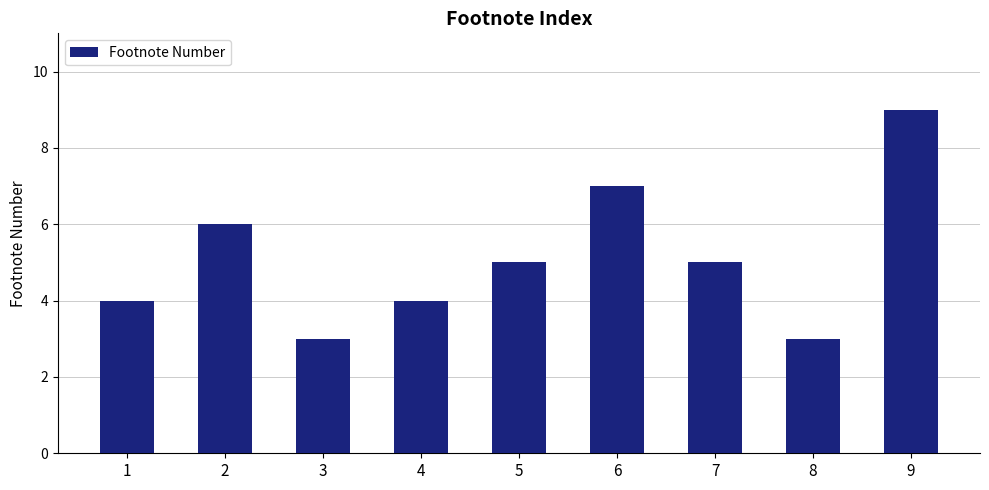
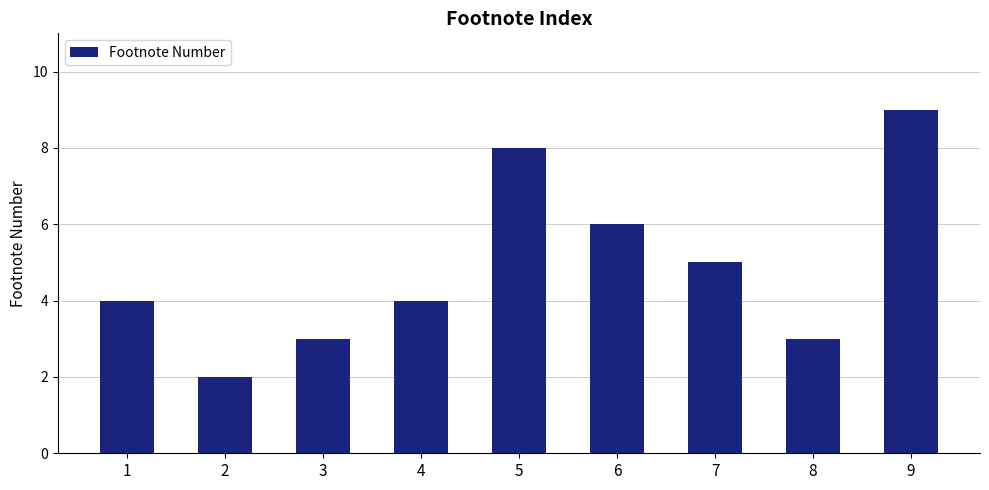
2: 6 -> 2
5: 5 -> 8
6: 7 -> 6
